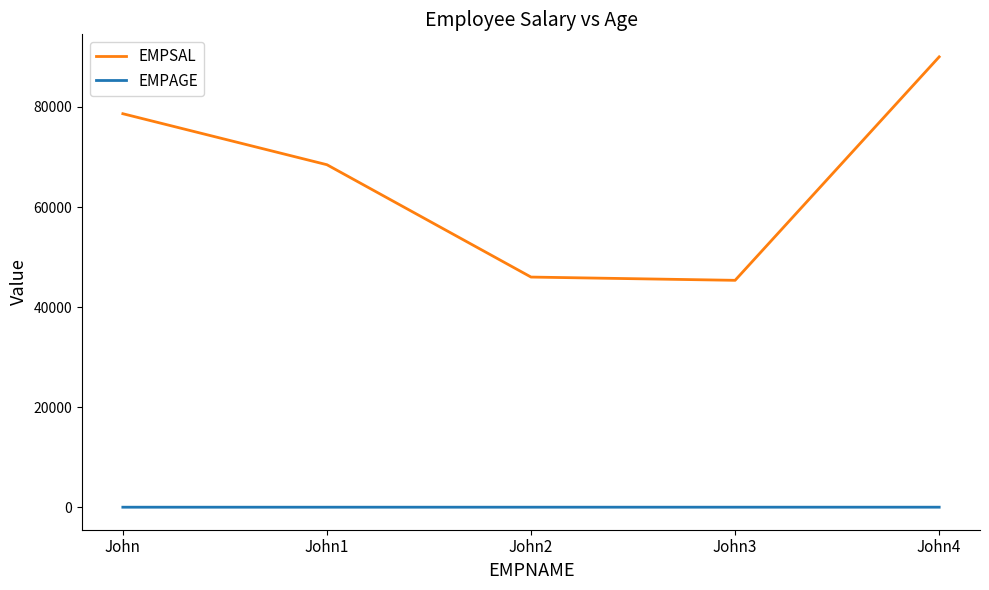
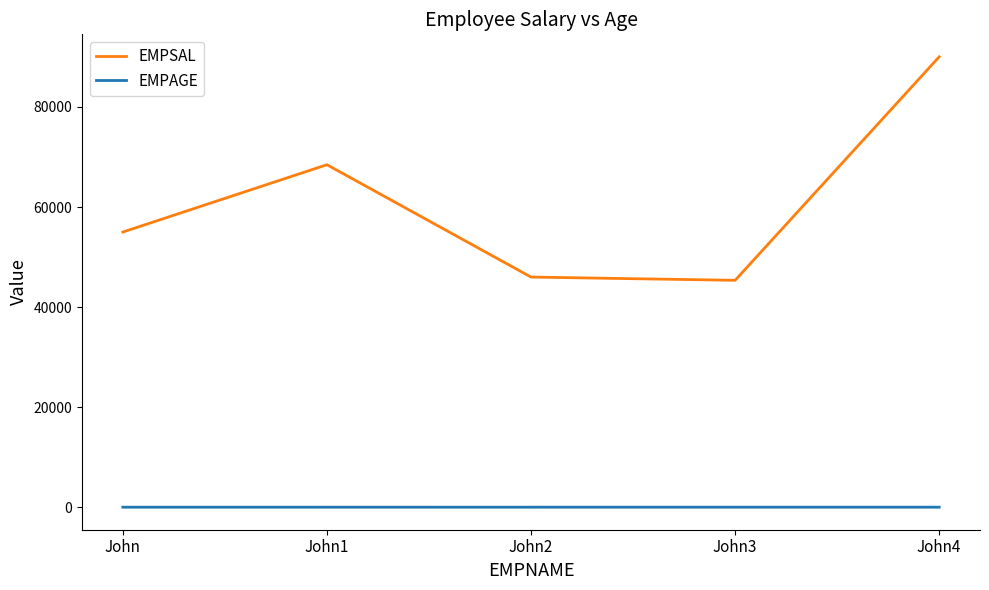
EMPSAL, John: 79000 -> 55000
